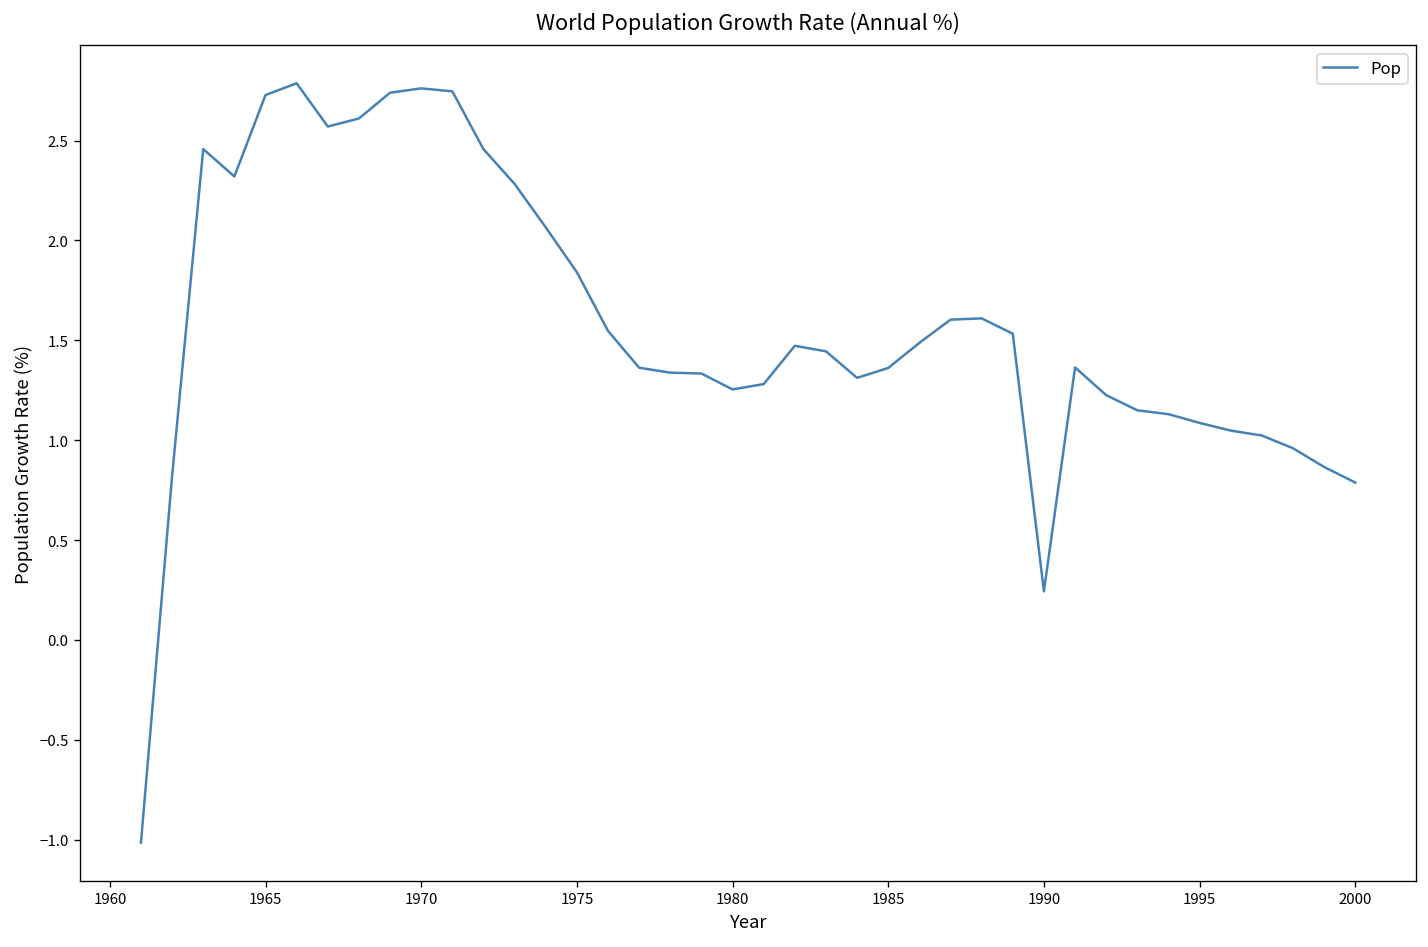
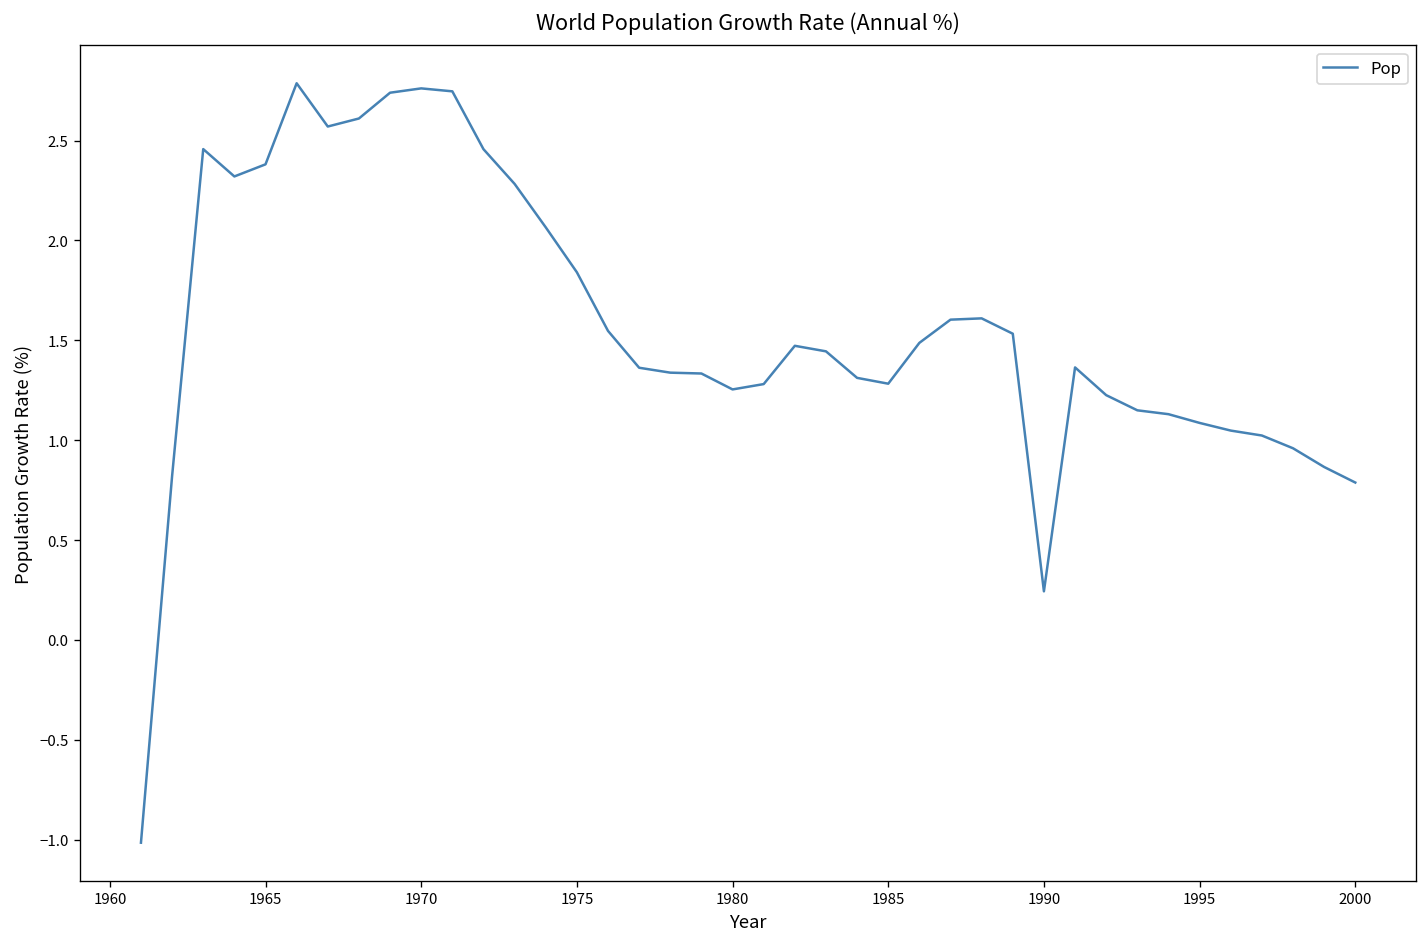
1965: 2.73 -> 2.38
1985: 1.36 -> 1.28
